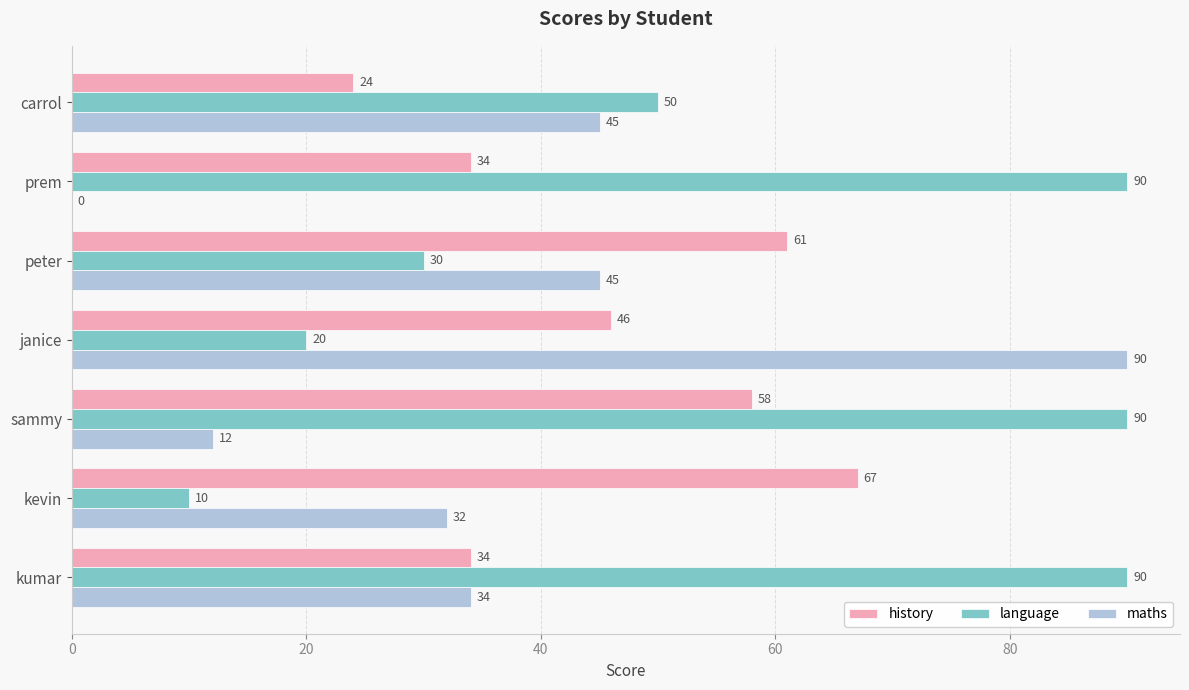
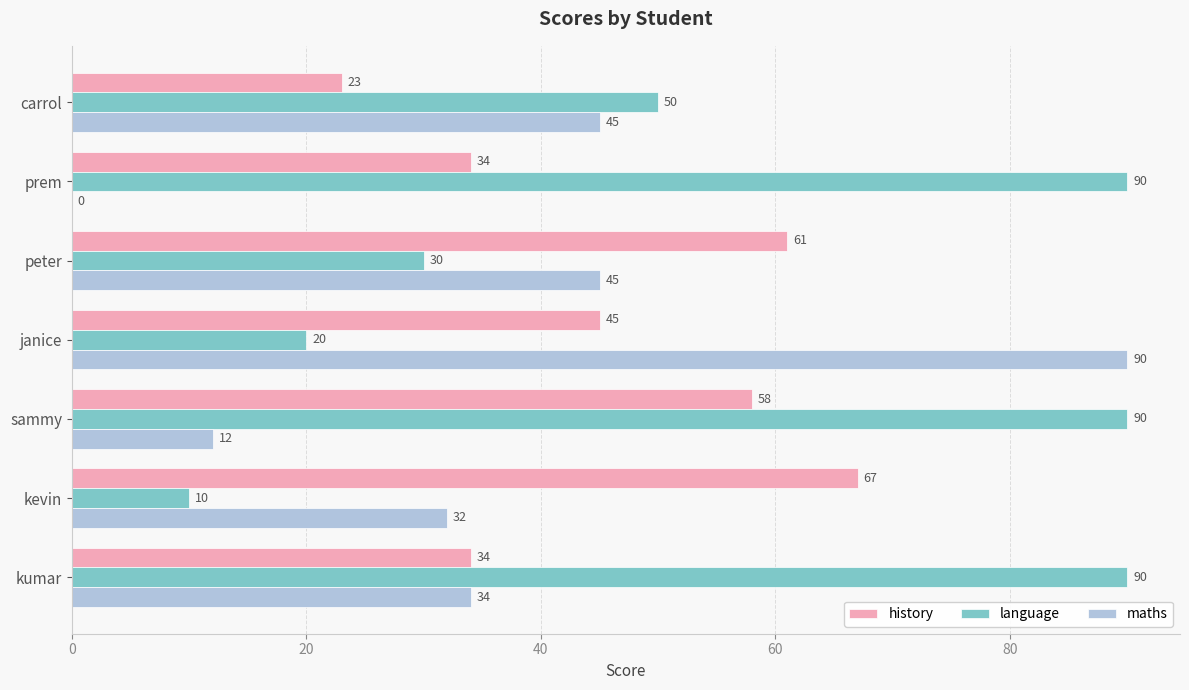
history, carrol: 24 -> 23
history, janice: 46 -> 45
